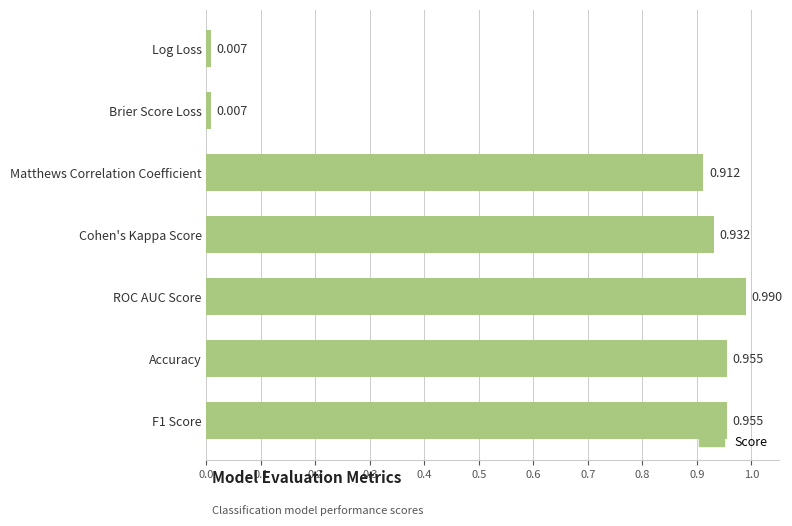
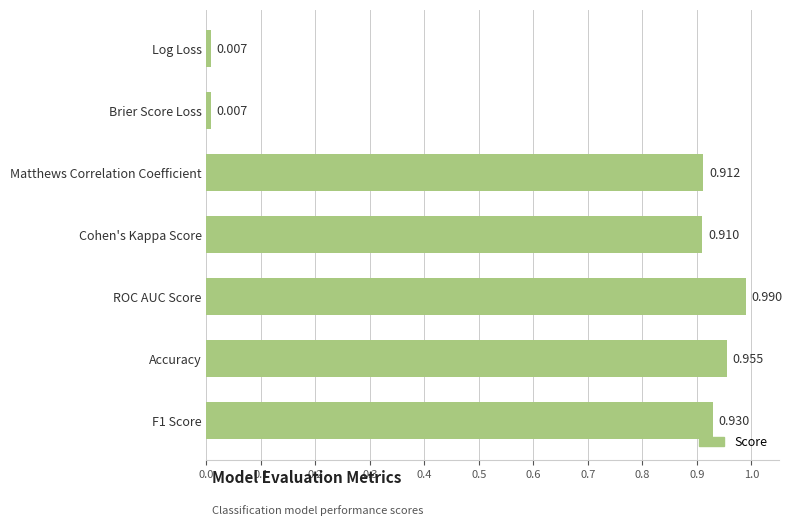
Cohen's Kappa Score: 0.932 -> 0.910
F1 Score: 0.955 -> 0.930
